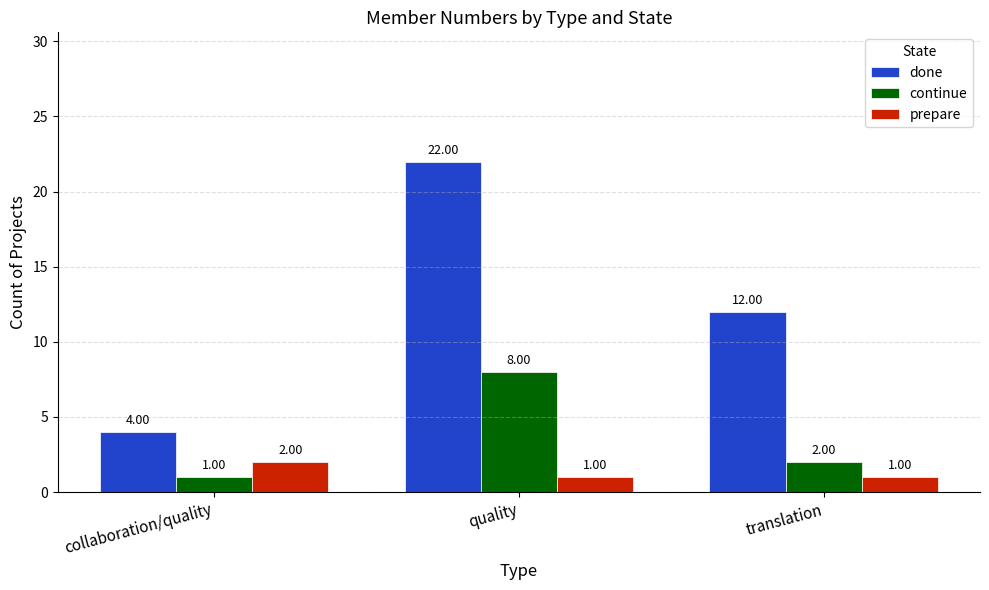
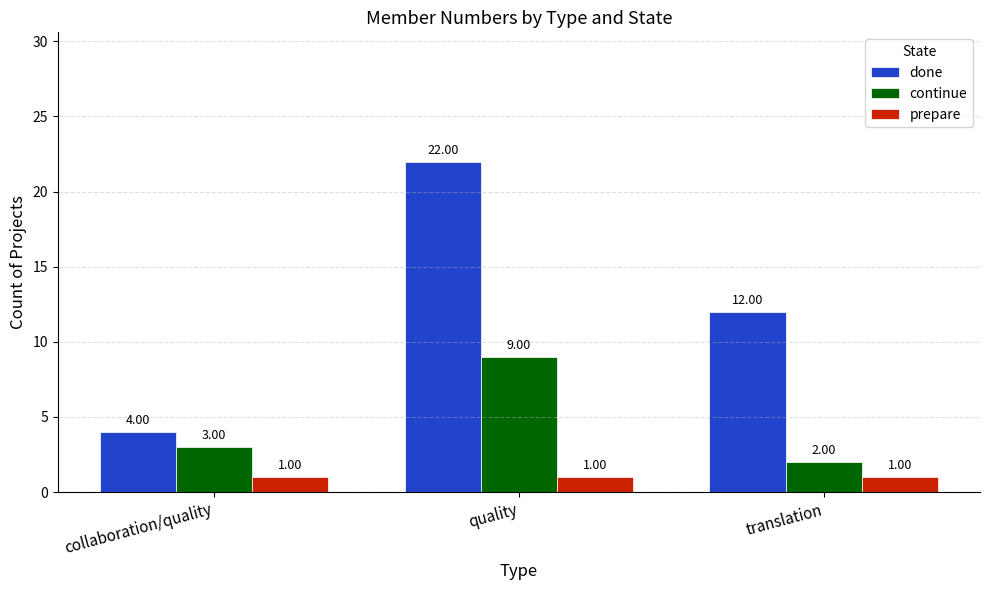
continue, collaboration/quality: 1.00 -> 3.00
prepare, collaboration/quality: 2.00 -> 1.00
continue, quality: 8.00 -> 9.00
